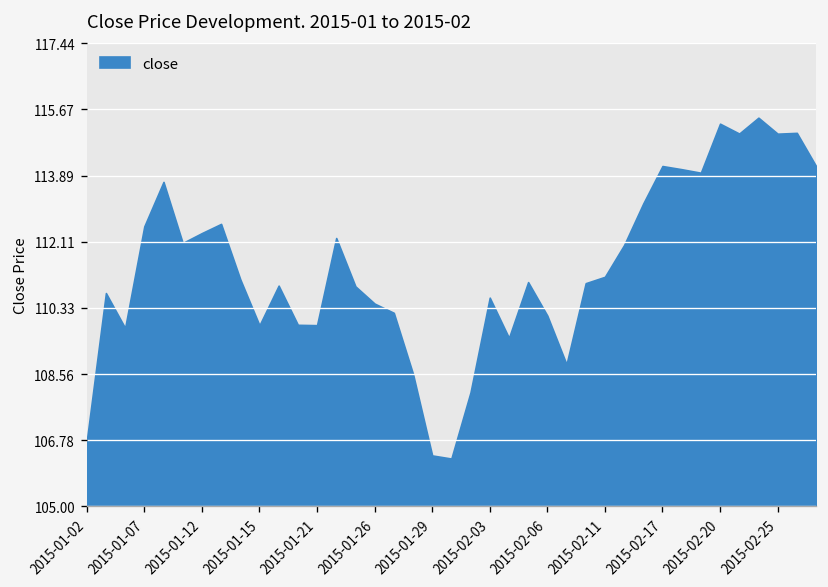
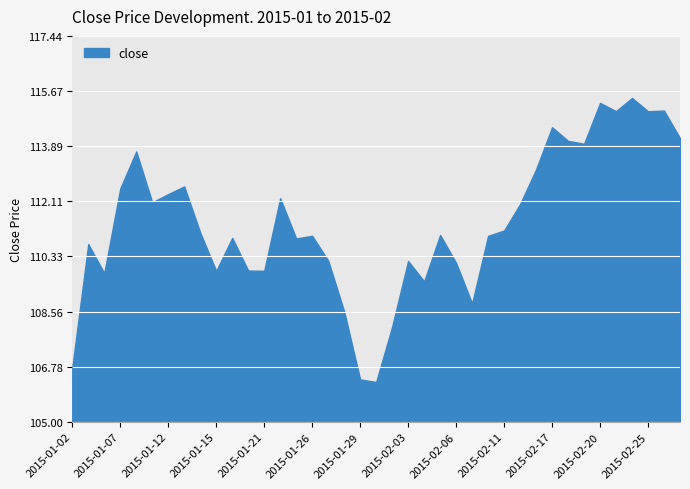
2015-01-26: 110.4 -> 111.0
2015-02-03: 110.6 -> 110.2
2015-02-17: 114.1 -> 114.5
